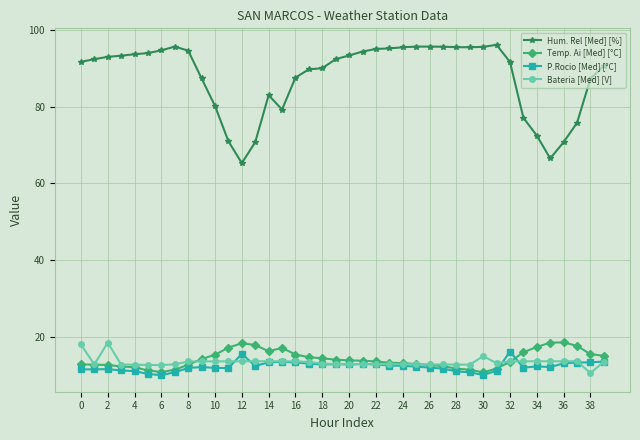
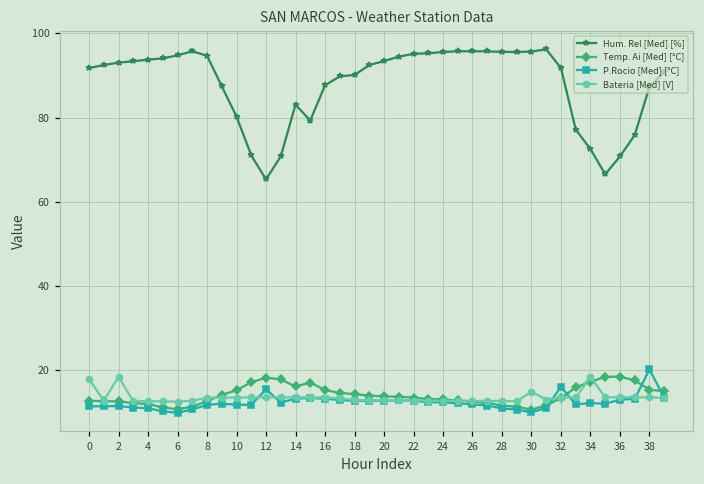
Bateria [Med] [V], 34: 14 -> 18
P.Rocio [Med] [°C], 38: 13 -> 20
Bateria [Med] [V], 38: 10 -> 14
